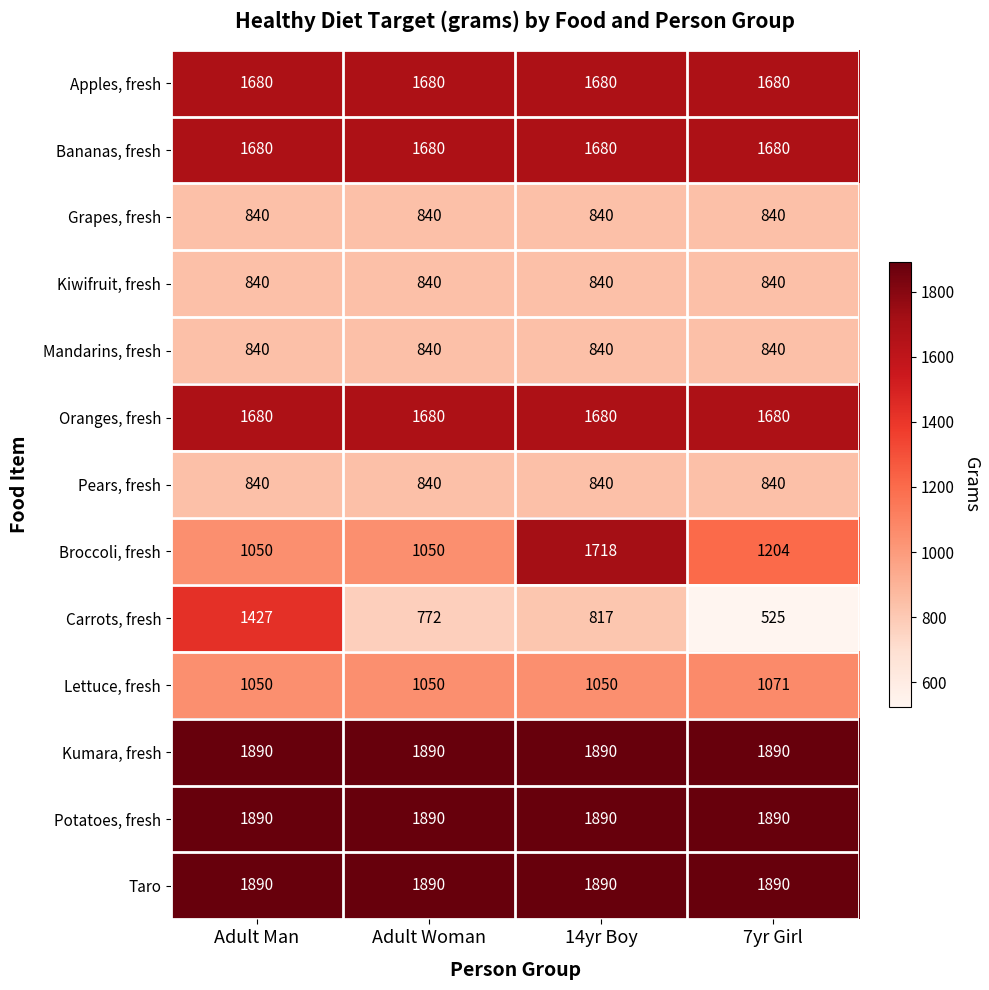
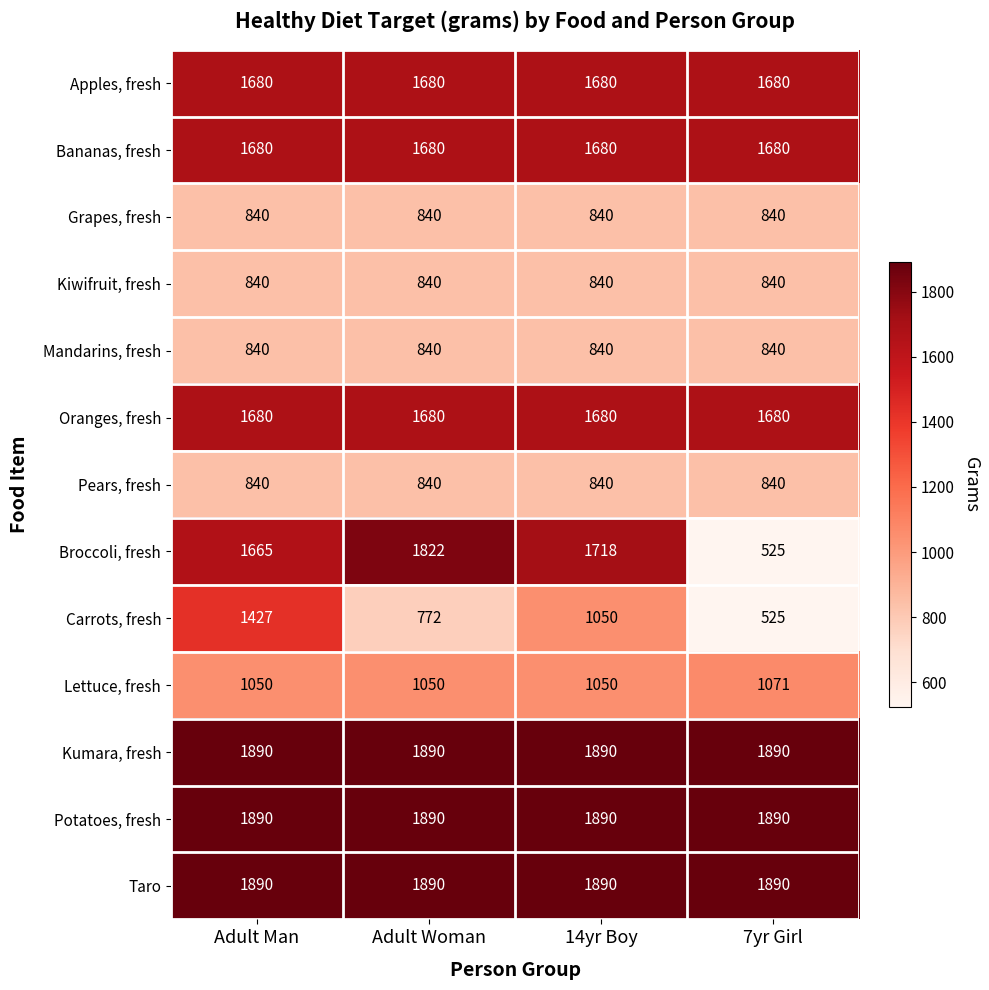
Broccoli, fresh, Adult Man: 1050 -> 1665
Broccoli, fresh, Adult Woman: 1050 -> 1822
Broccoli, fresh, 7yr Girl: 1204 -> 525
Carrots, fresh, 14yr Boy: 817 -> 1050
